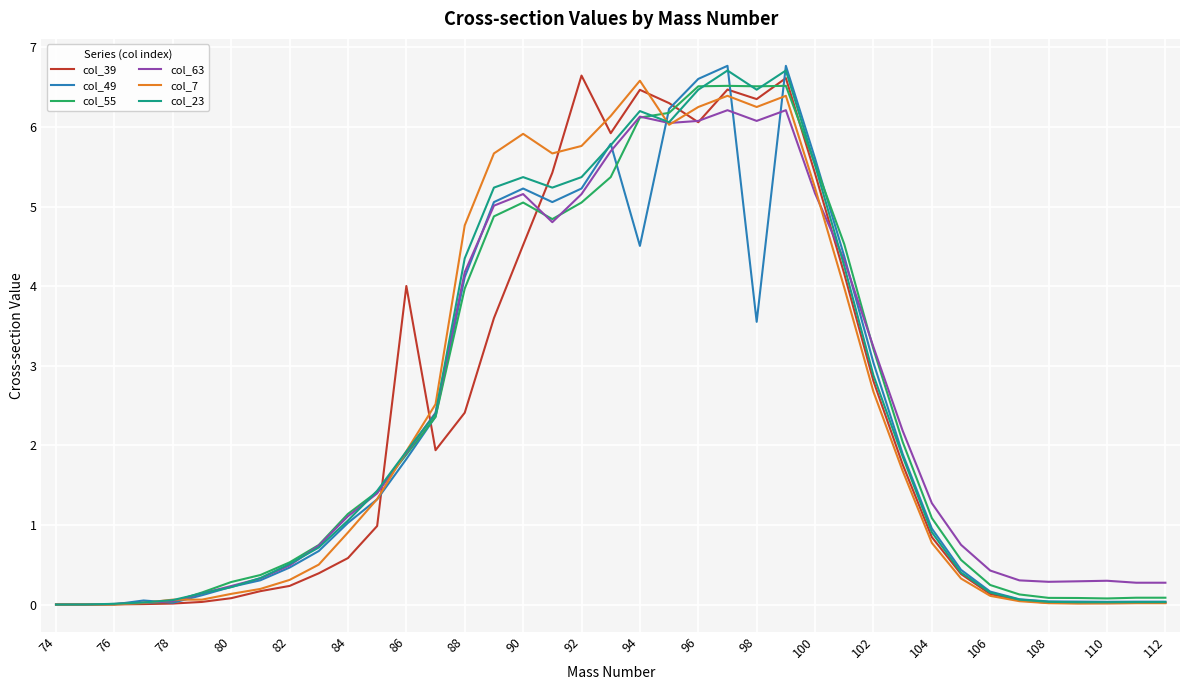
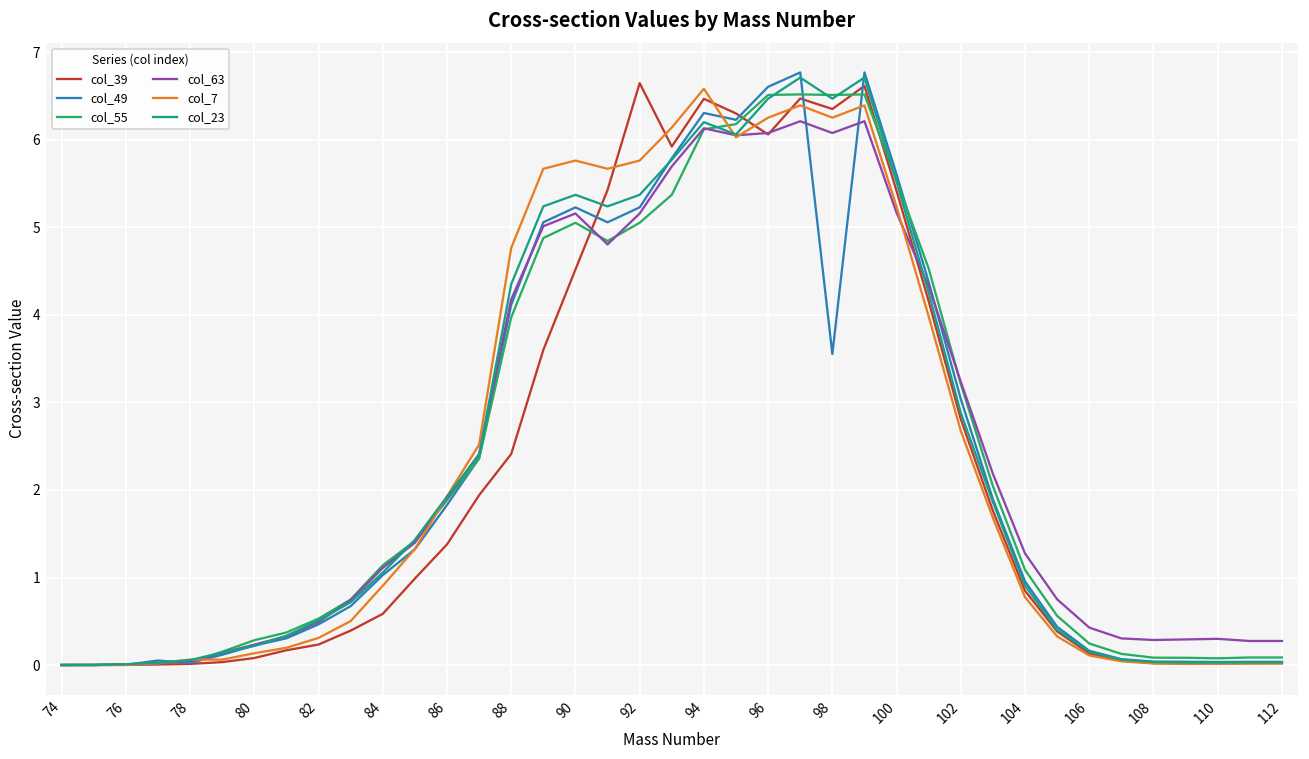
col_39, 86: 4.0 -> 1.4
col_7, 90: 5.9 -> 5.8
col_49, 94: 4.5 -> 6.3
